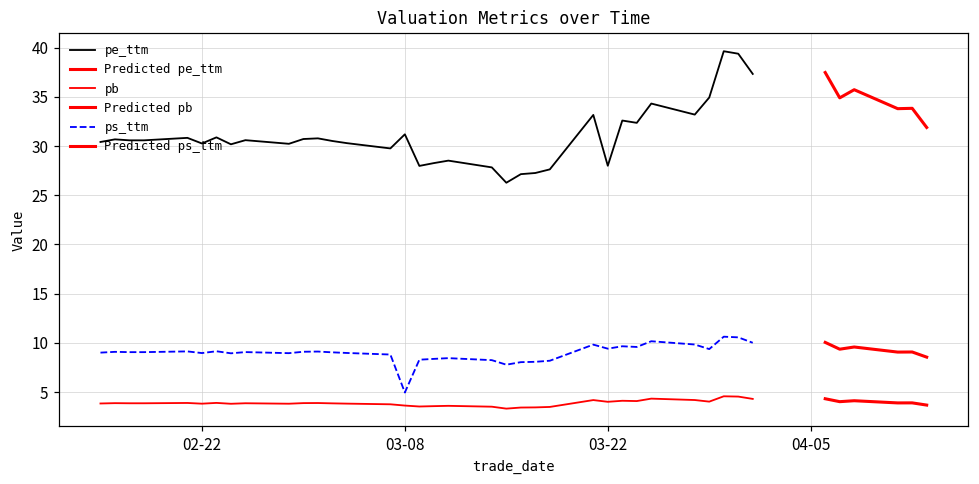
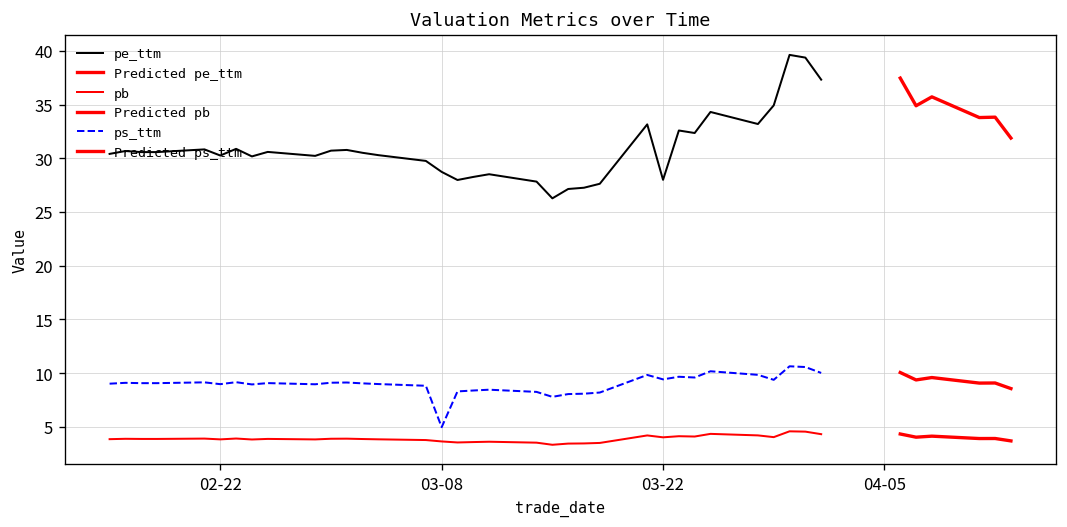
pe_ttm, 03-08: 31 -> 29
